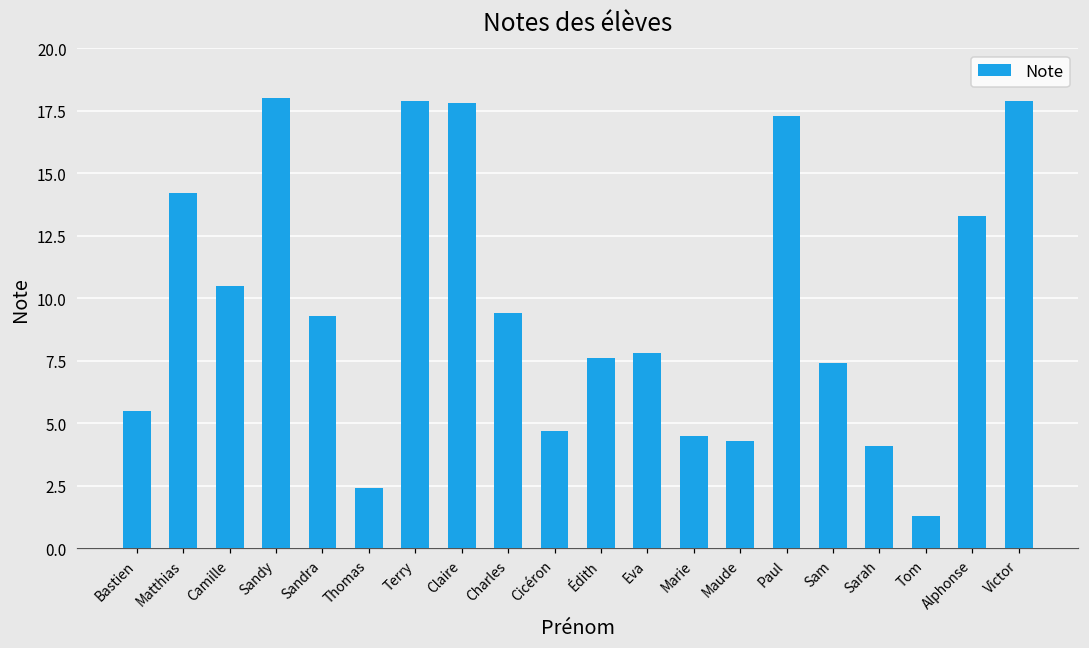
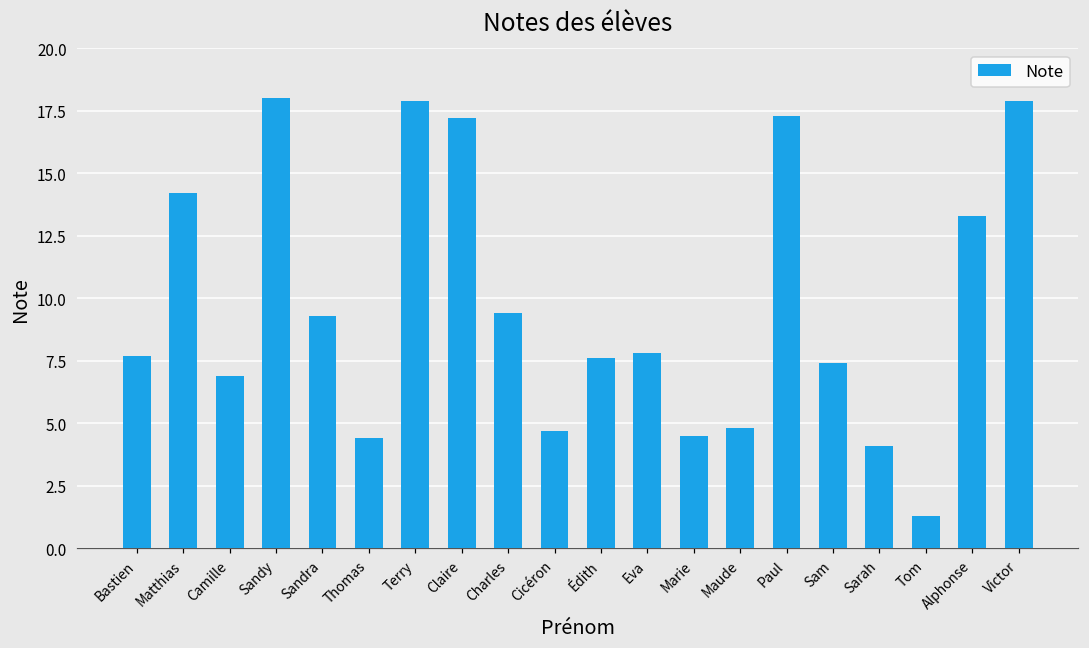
Bastien: 5.5 -> 7.7
Camille: 10.5 -> 6.9
Thomas: 2.4 -> 4.4
Claire: 17.8 -> 17.2
Maude: 4.3 -> 4.8
